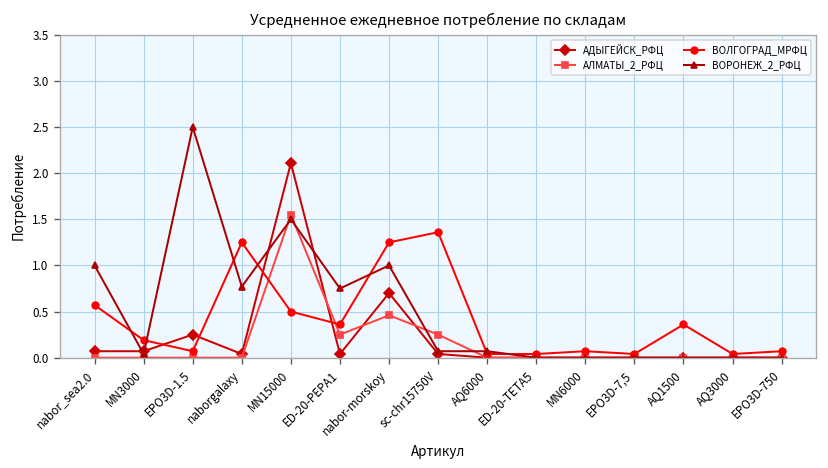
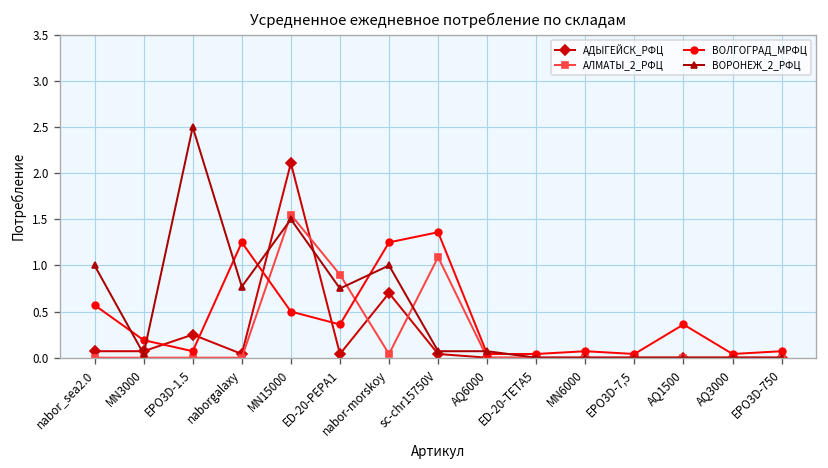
АЛМАТЫ_2_РФЦ, ED-20-PEPA1: 0.3 -> 0.9
АЛМАТЫ_2_РФЦ, nabor-morskoy: 0.5 -> 0.0
АЛМАТЫ_2_РФЦ, sc-chr15750V: 0.3 -> 1.1
